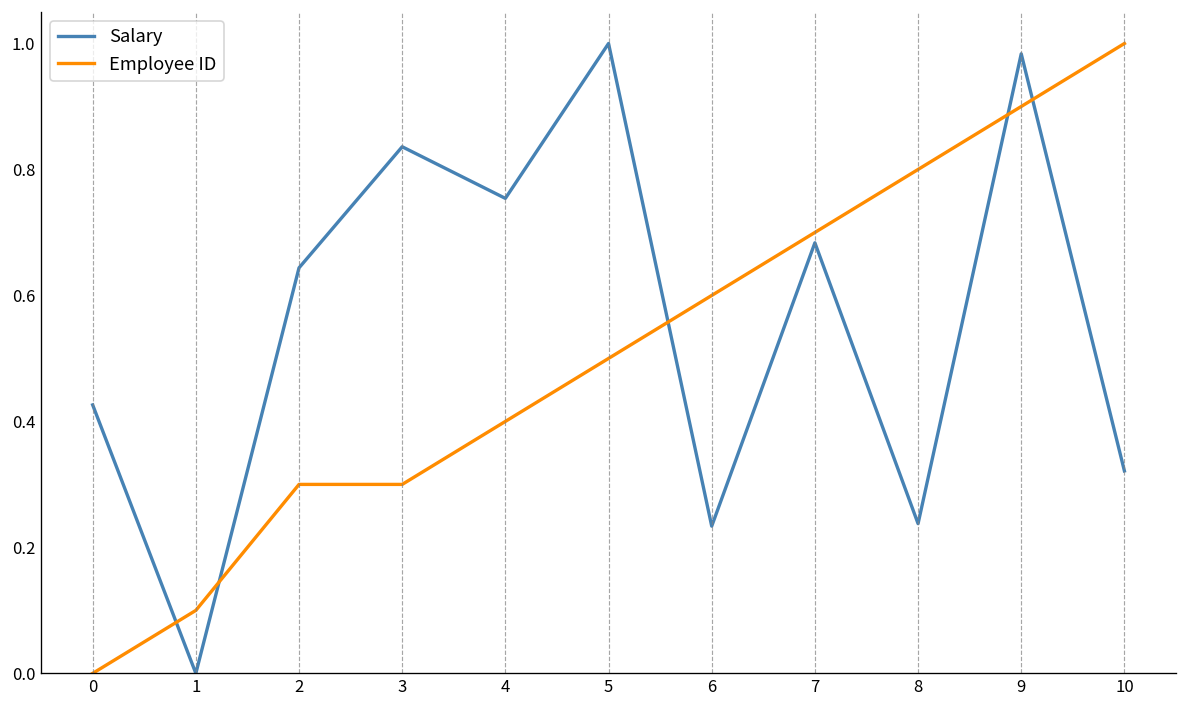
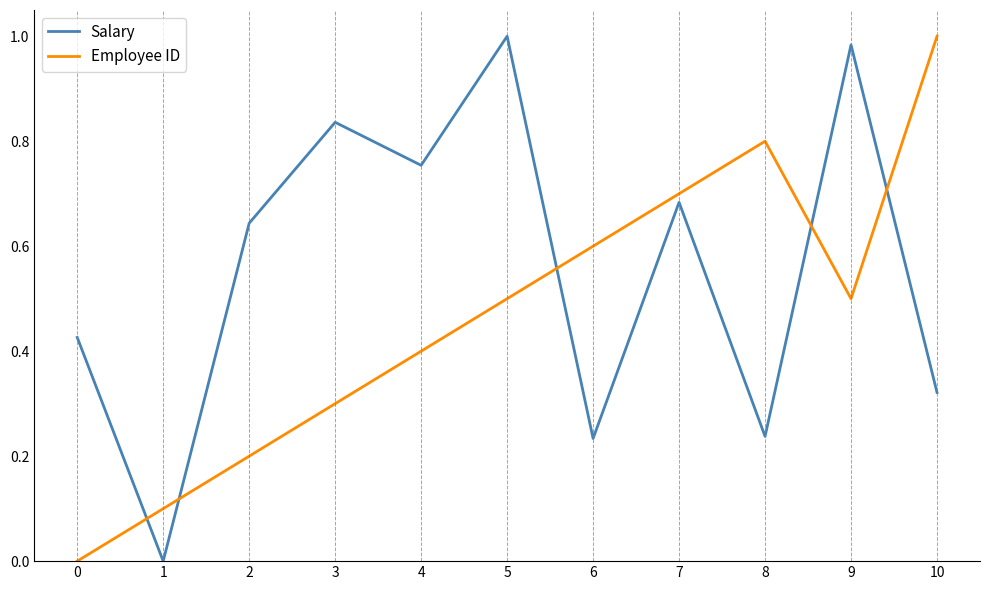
Employee ID, 2: 0.30 -> 0.20
Employee ID, 9: 0.90 -> 0.50
